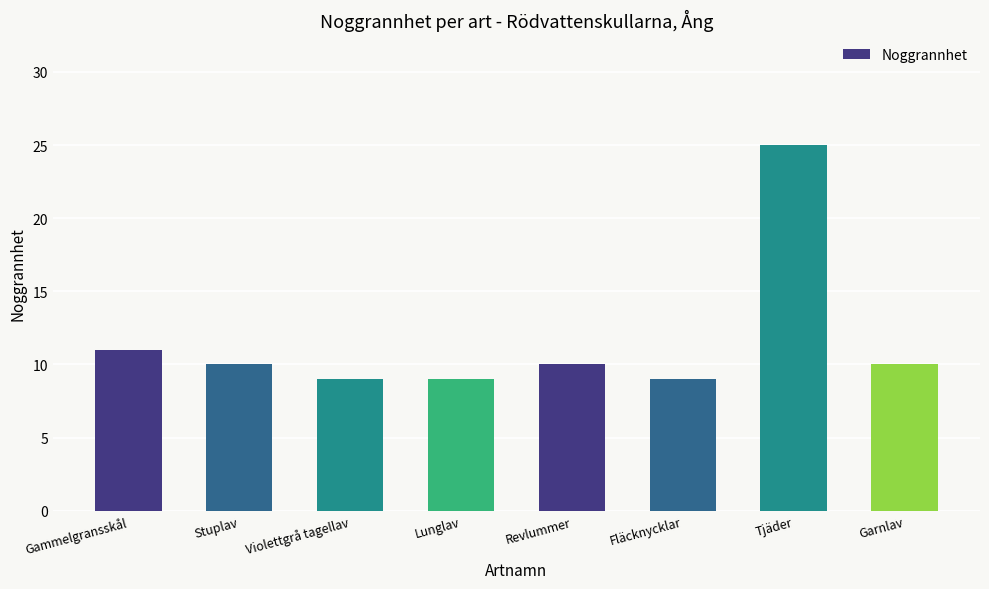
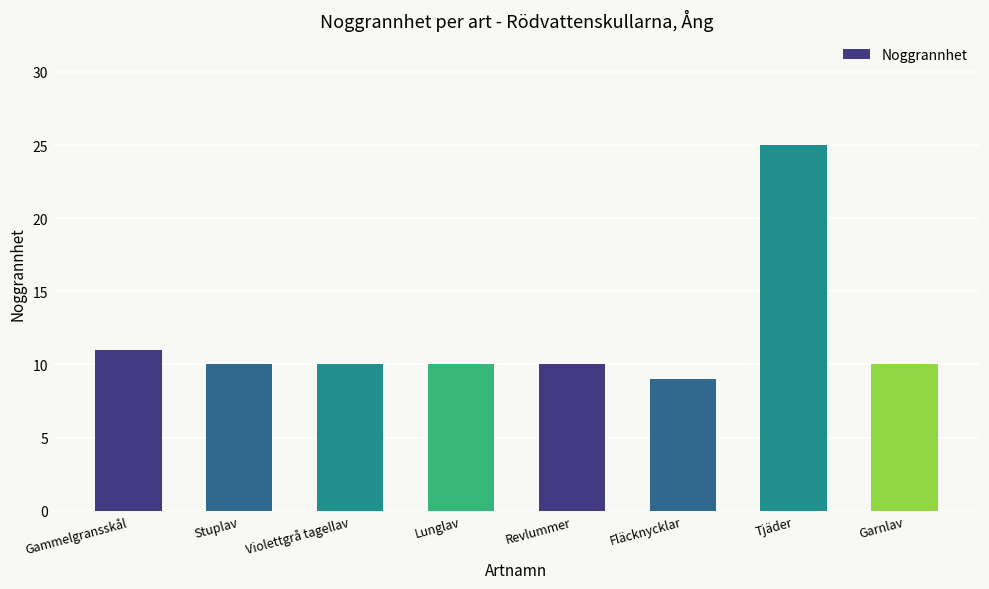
Violettgrå tagellav: 9 -> 10
Lunglav: 9 -> 10
